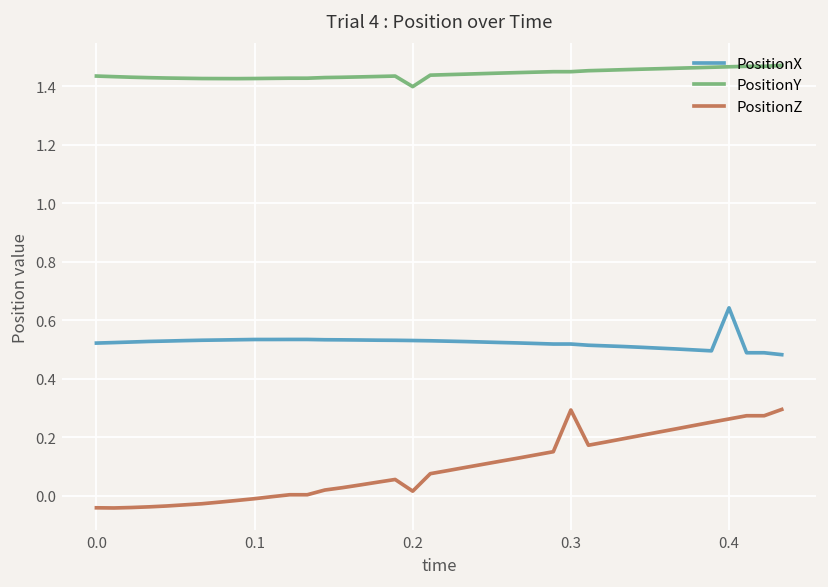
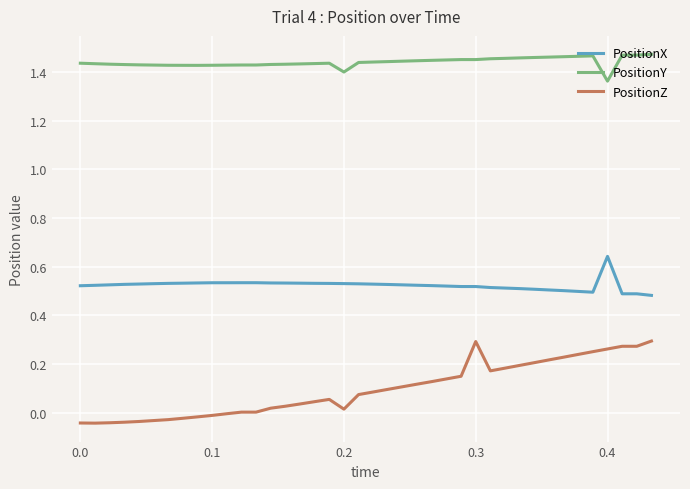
PositionY, 0.4: 1.47 -> 1.36
